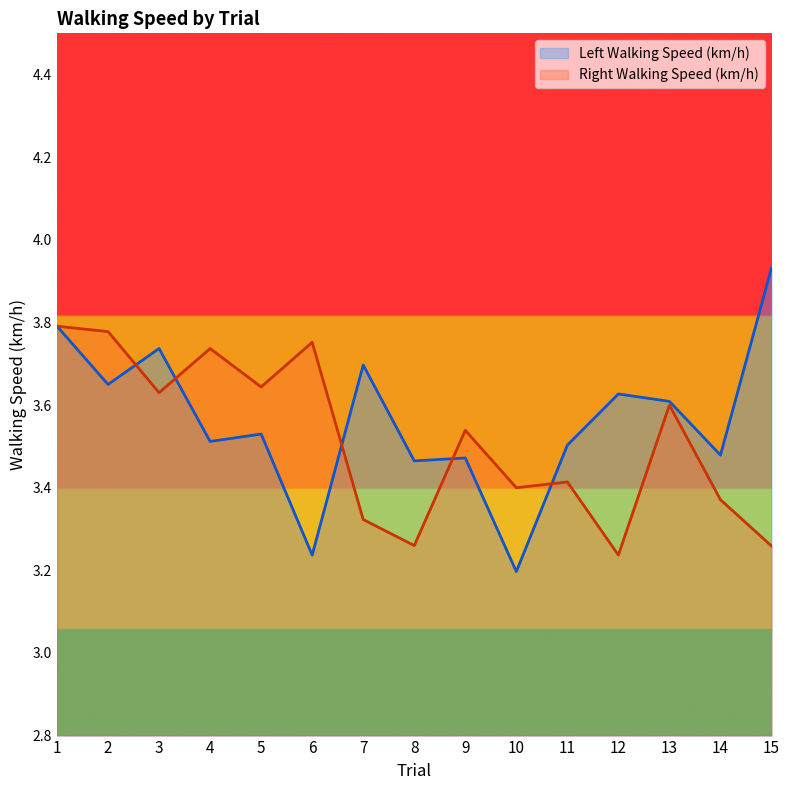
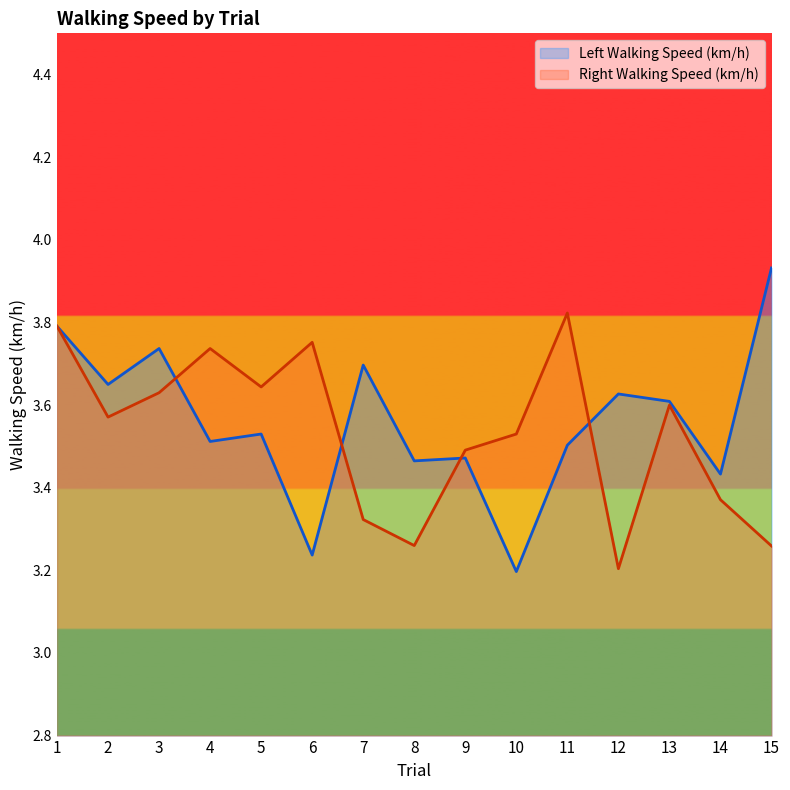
Right Walking Speed (km/h), 2: 3.78 -> 3.57
Right Walking Speed (km/h), 9: 3.54 -> 3.49
Right Walking Speed (km/h), 10: 3.40 -> 3.53
Right Walking Speed (km/h), 11: 3.41 -> 3.82
Right Walking Speed (km/h), 12: 3.24 -> 3.20
Left Walking Speed (km/h), 14: 3.48 -> 3.43
